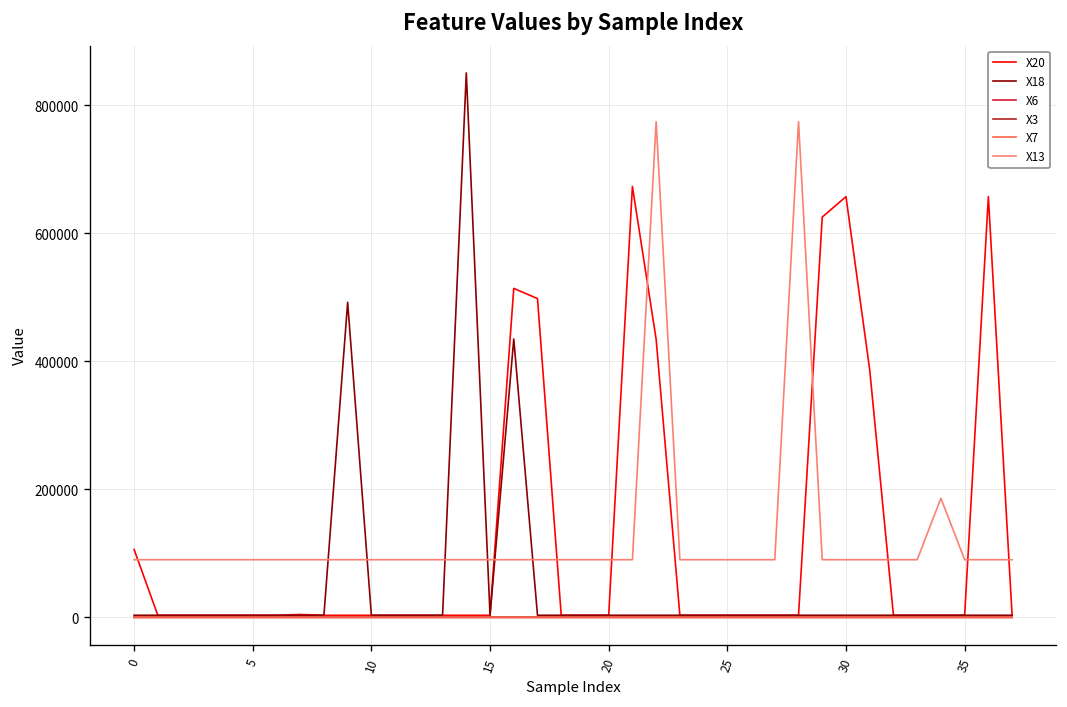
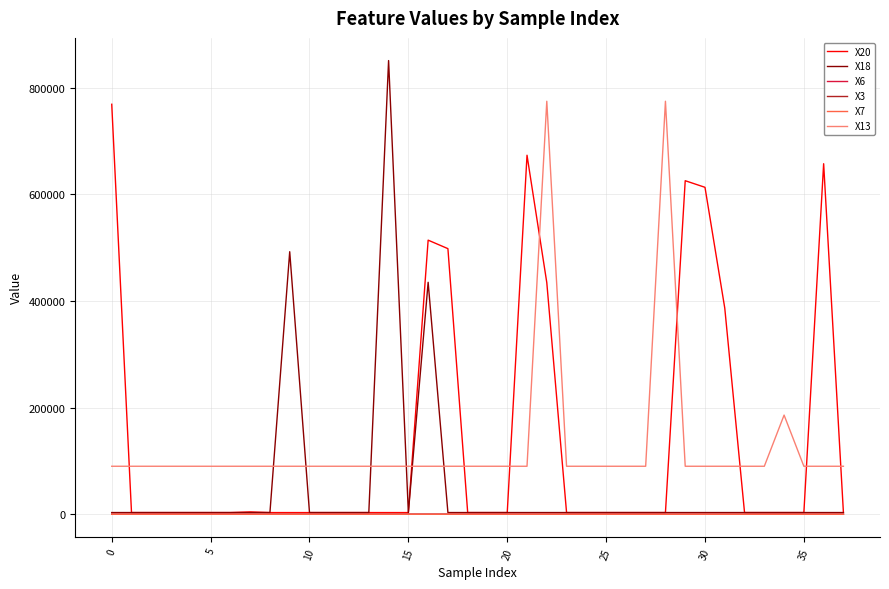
X20, 0: 110000 -> 770000
X20, 30: 660000 -> 610000
